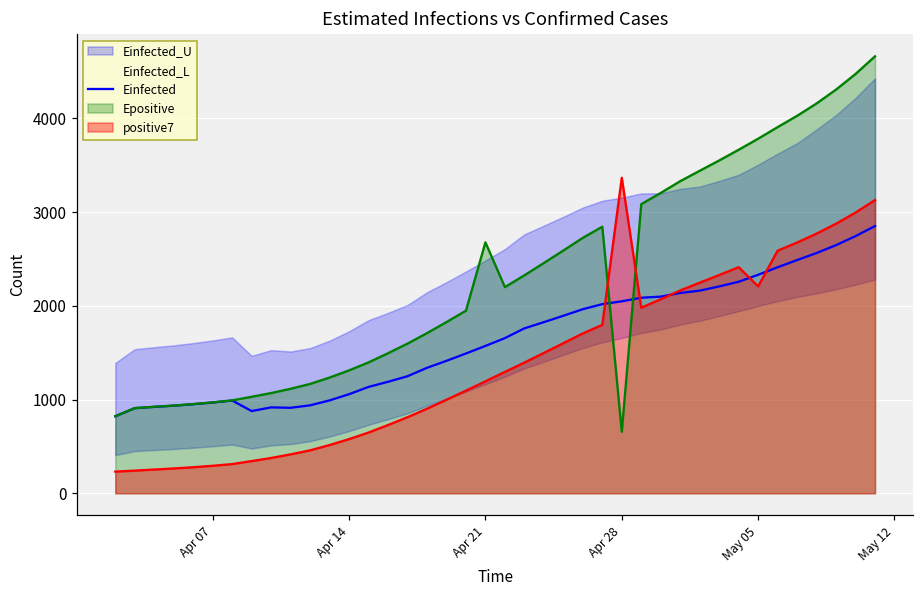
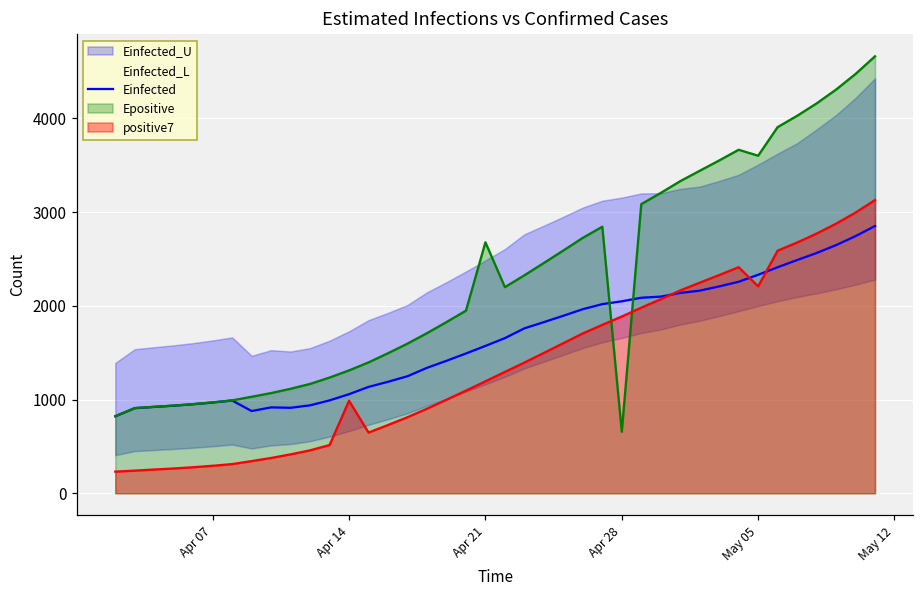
positive7, Apr 14: 600 -> 1000
positive7, Apr 28: 3400 -> 1900
Epositive, May 05: 3800 -> 3600
